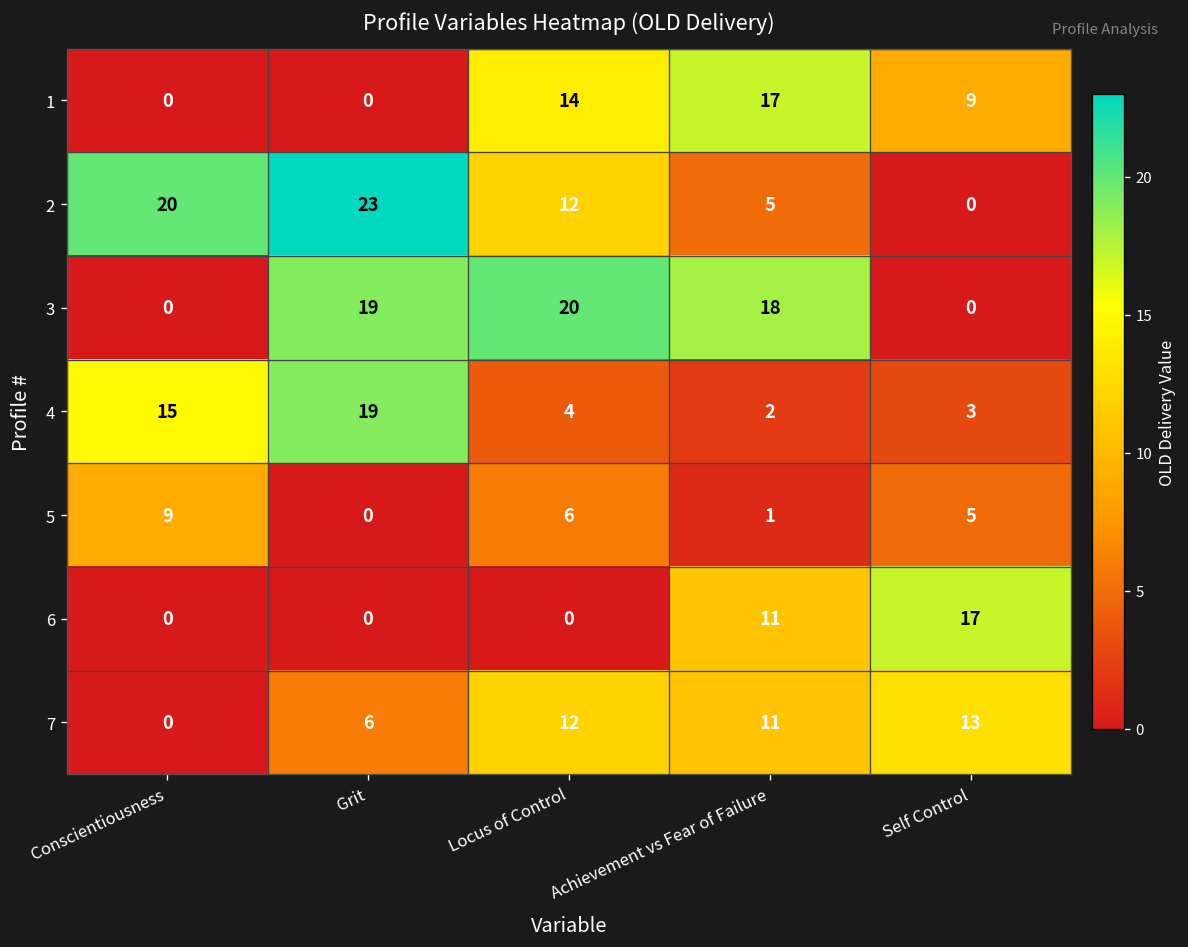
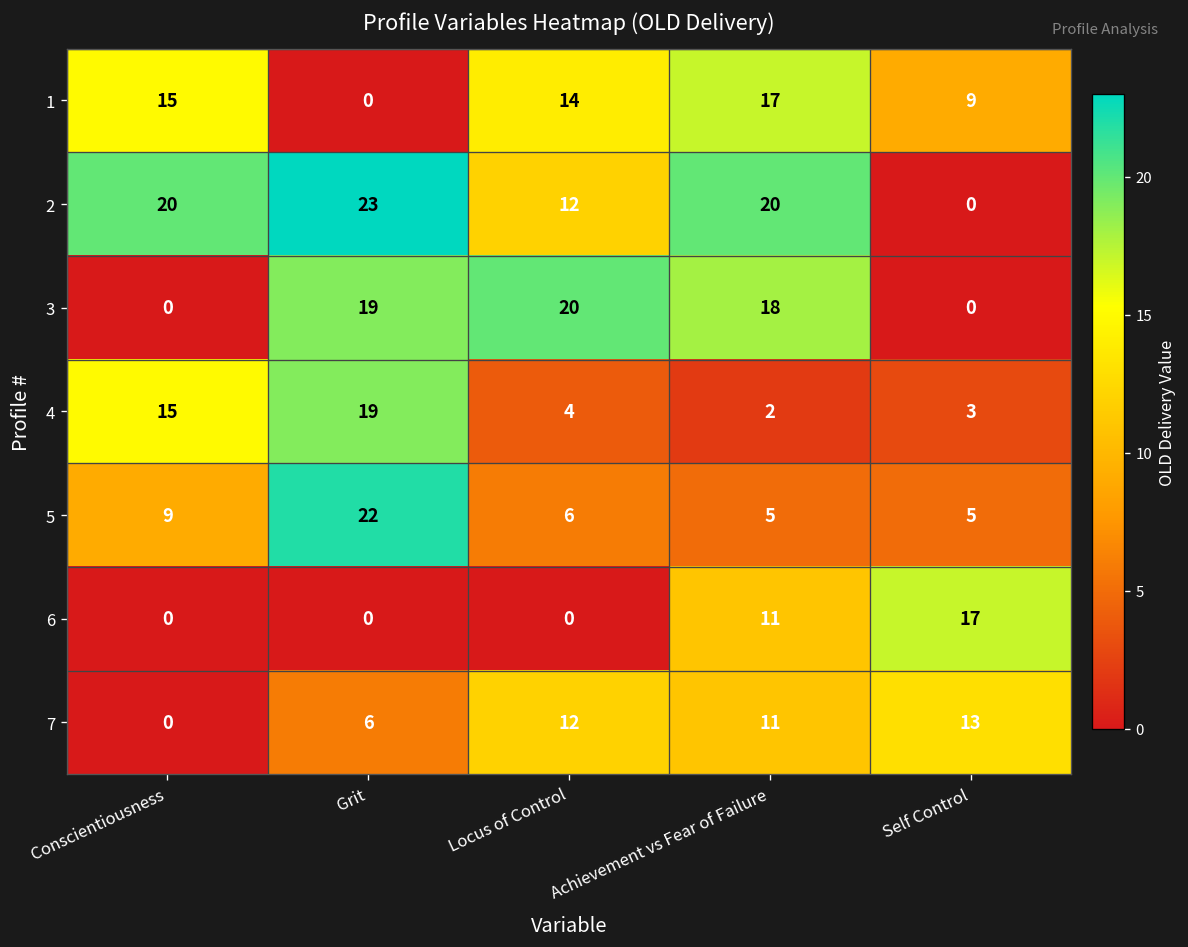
1, Conscientiousness: 0 -> 15
2, Achievement vs Fear of Failure: 5 -> 20
5, Grit: 0 -> 22
5, Achievement vs Fear of Failure: 1 -> 5
